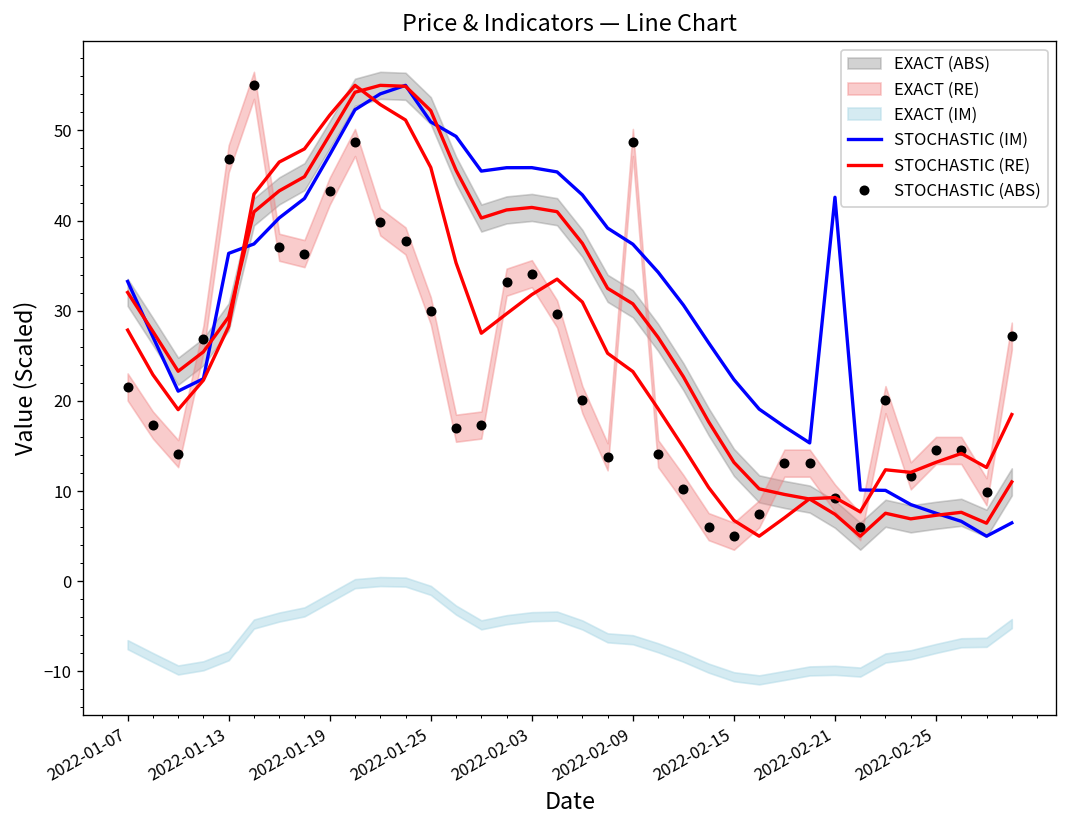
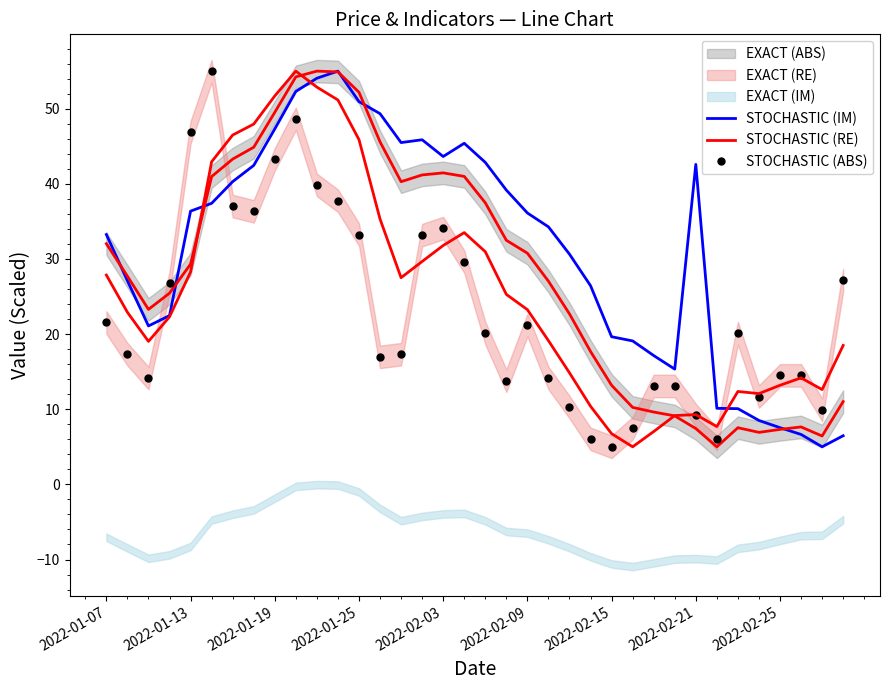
STOCHASTIC (ABS), 2022-01-25: 30 -> 33
STOCHASTIC (IM), 2022-02-03: 46 -> 44
STOCHASTIC (IM), 2022-02-09: 37 -> 36
STOCHASTIC (ABS), 2022-02-09: 49 -> 21
STOCHASTIC (IM), 2022-02-15: 22 -> 20
